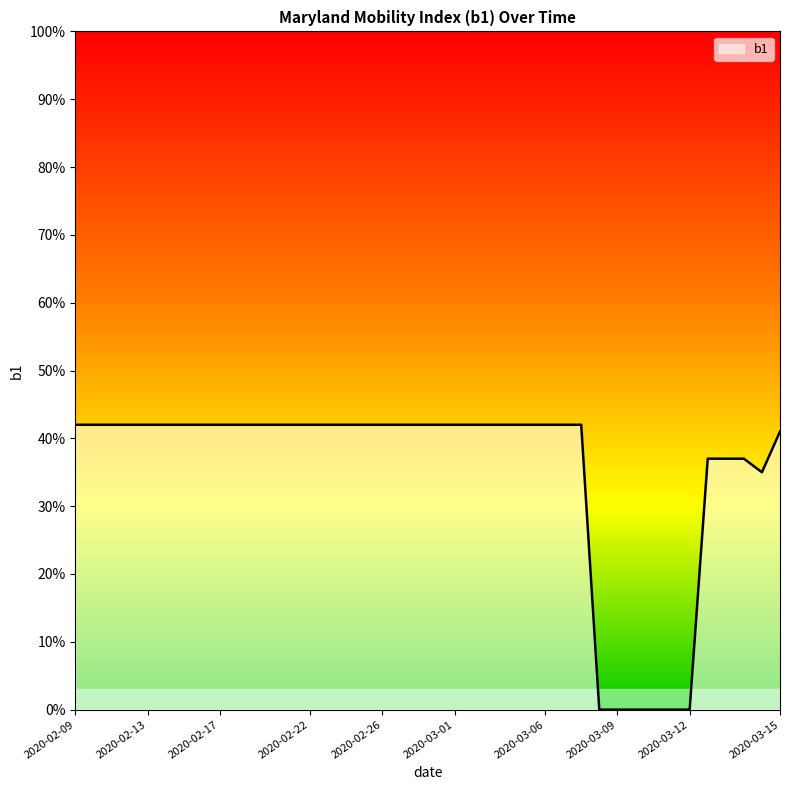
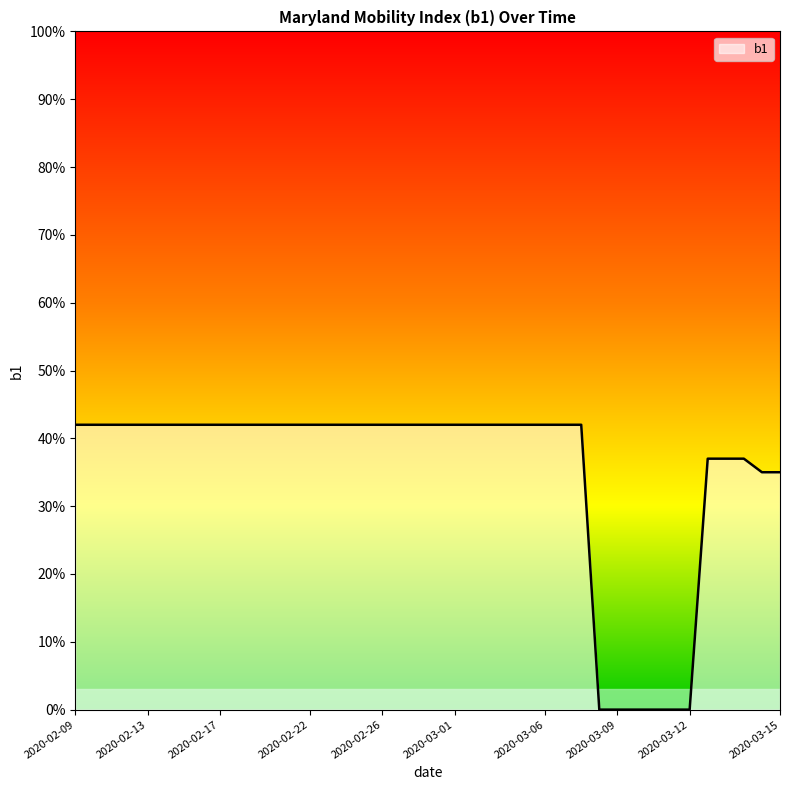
2020-03-15: 41% -> 35%
